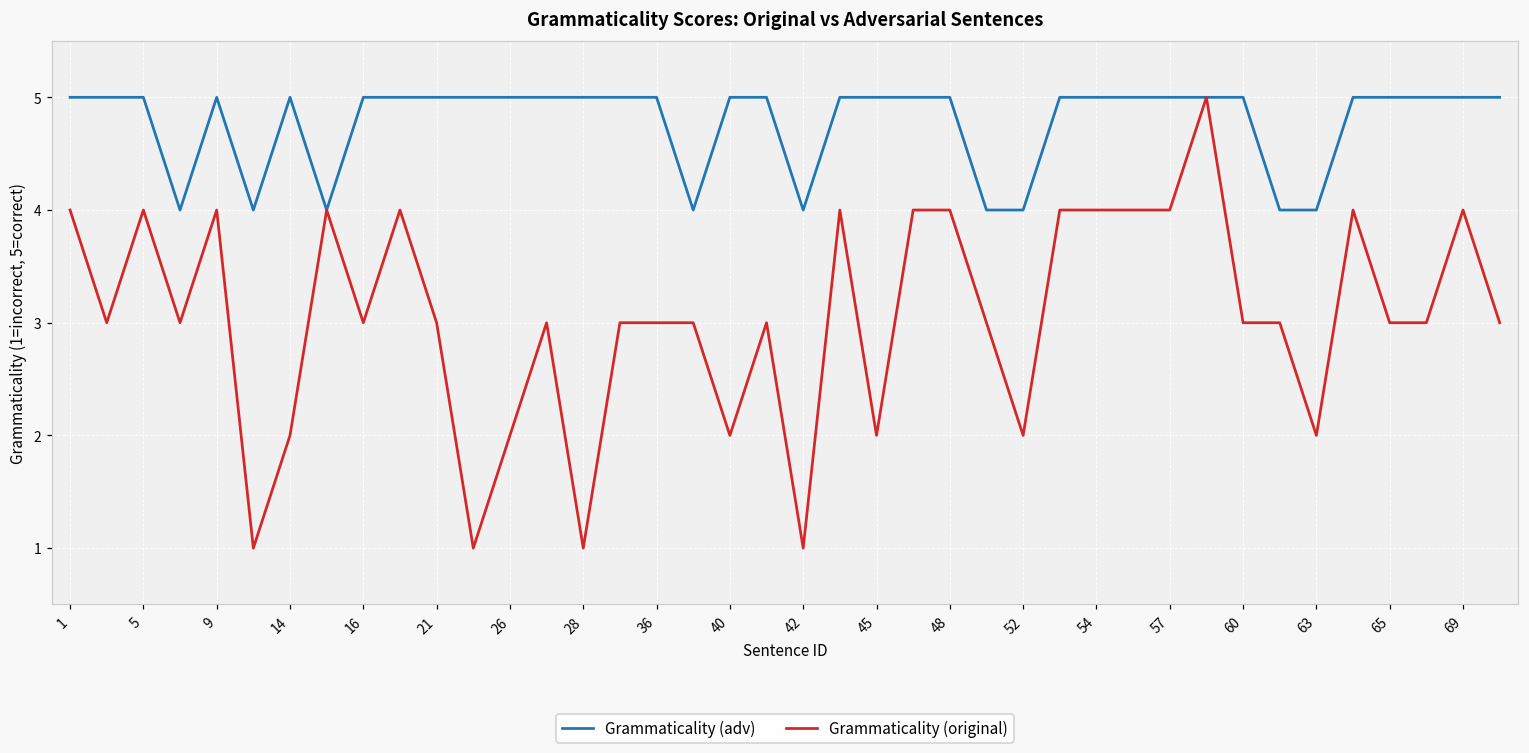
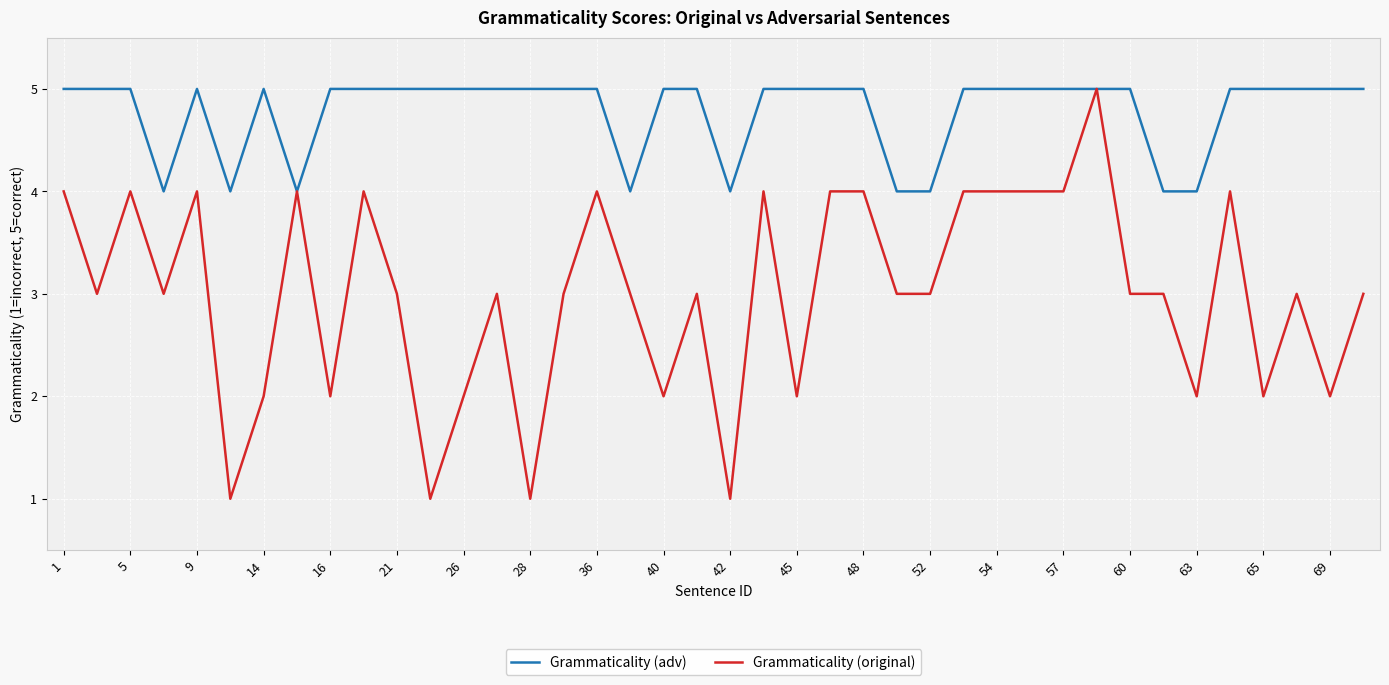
Grammaticality (original), 16: 3 -> 2
Grammaticality (original), 36: 3 -> 4
Grammaticality (original), 52: 2 -> 3
Grammaticality (original), 65: 3 -> 2
Grammaticality (original), 69: 4 -> 2
